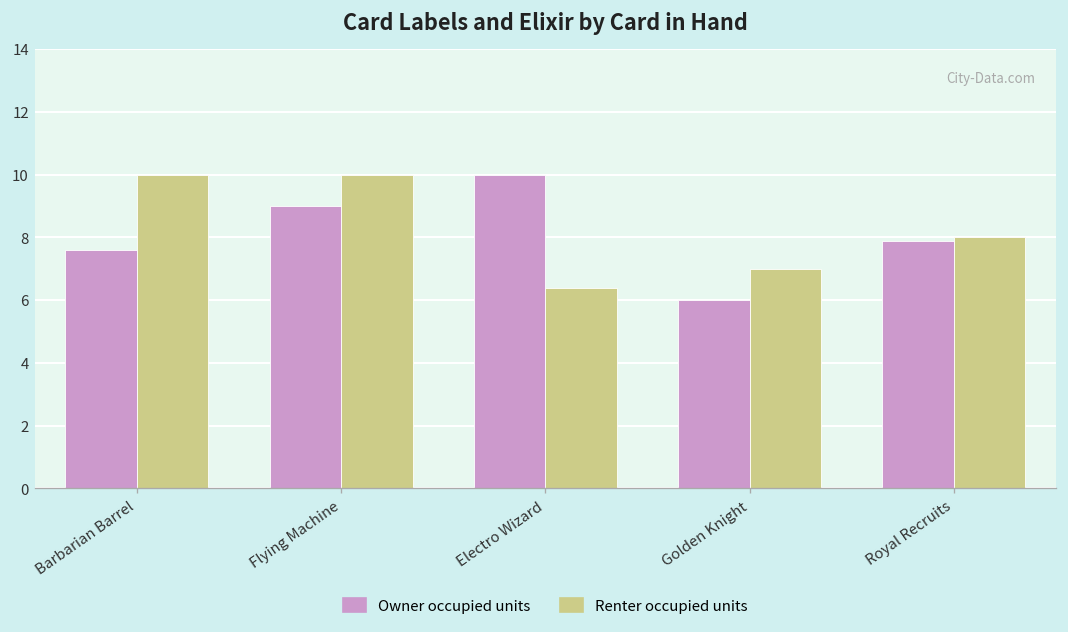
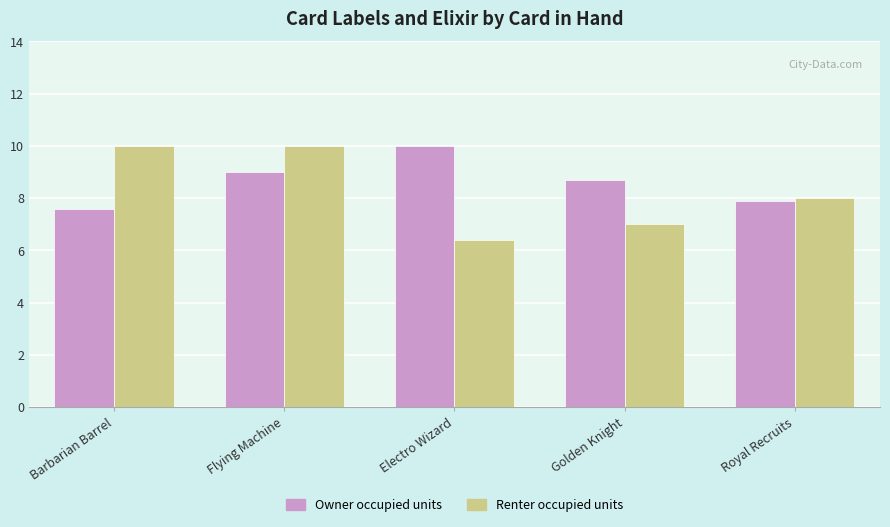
Owner occupied units, Golden Knight: 6.0 -> 8.7
